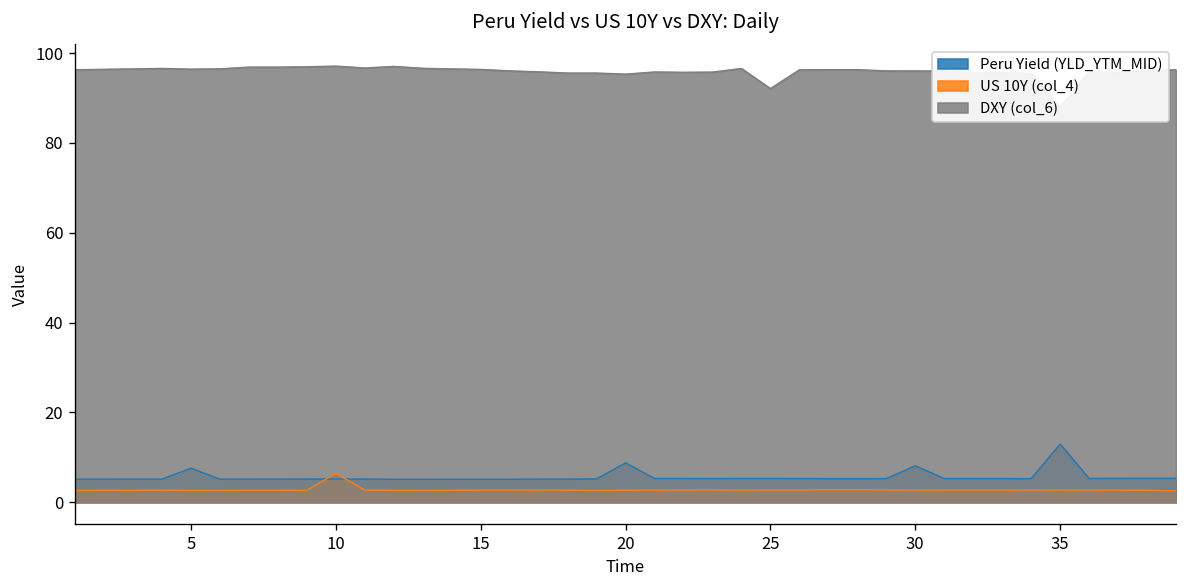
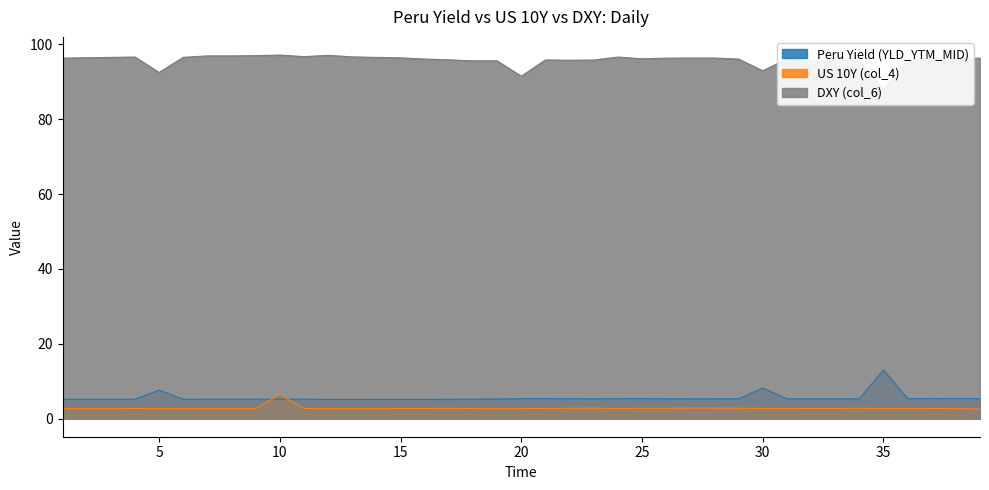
DXY (col_6), 5: 96 -> 92
Peru Yield (YLD_YTM_MID), 20: 9 -> 5
DXY (col_6), 20: 95 -> 91
DXY (col_6), 25: 92 -> 96
DXY (col_6), 30: 96 -> 93
